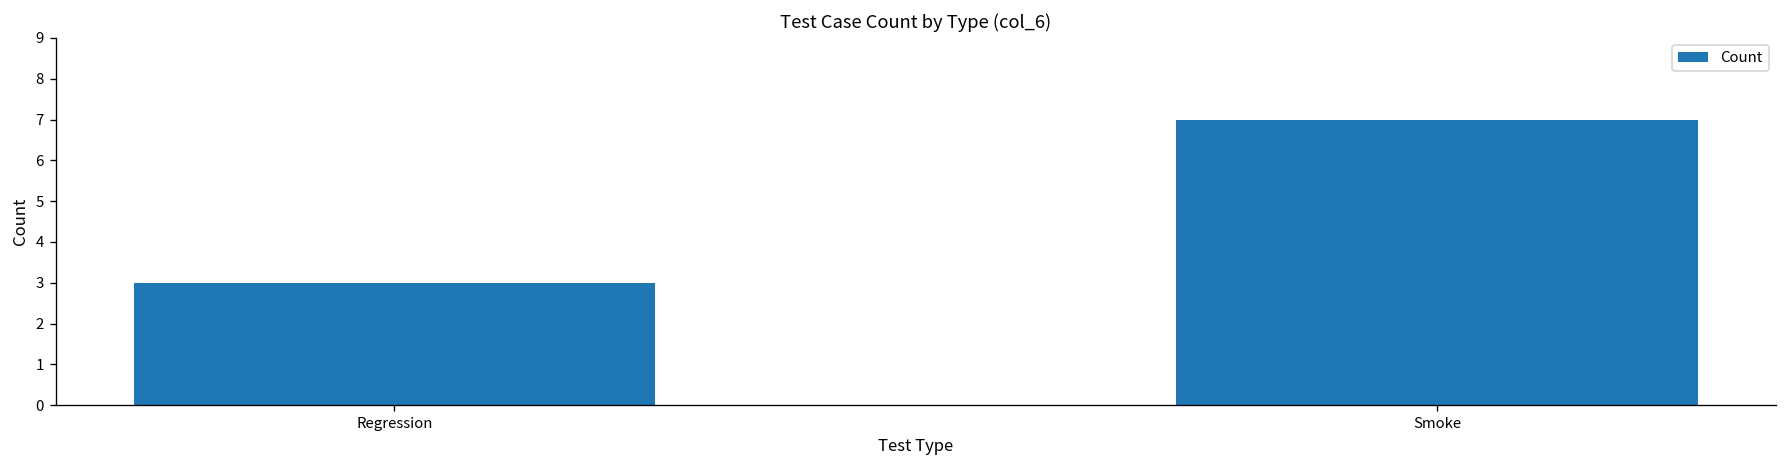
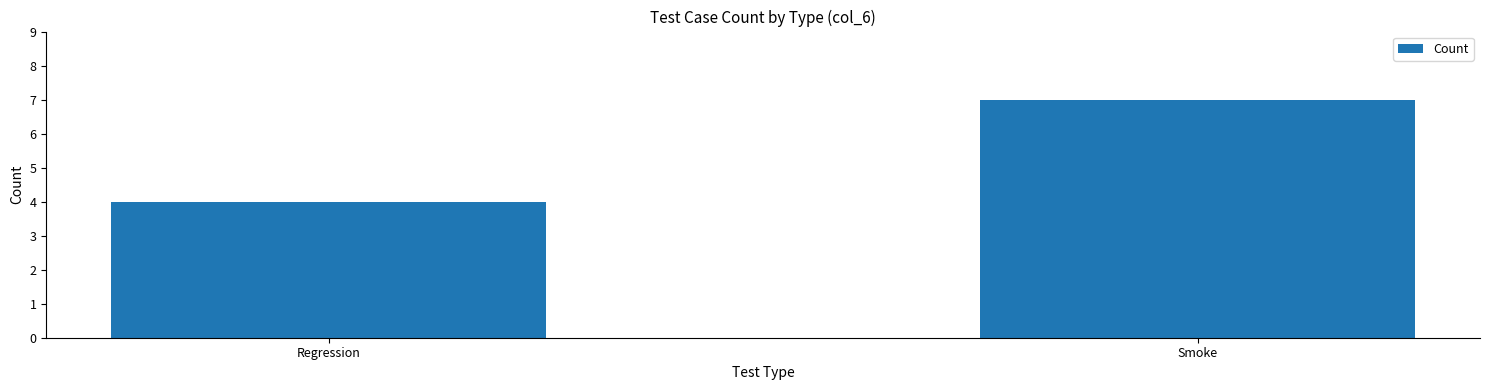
Regression: 3 -> 4
